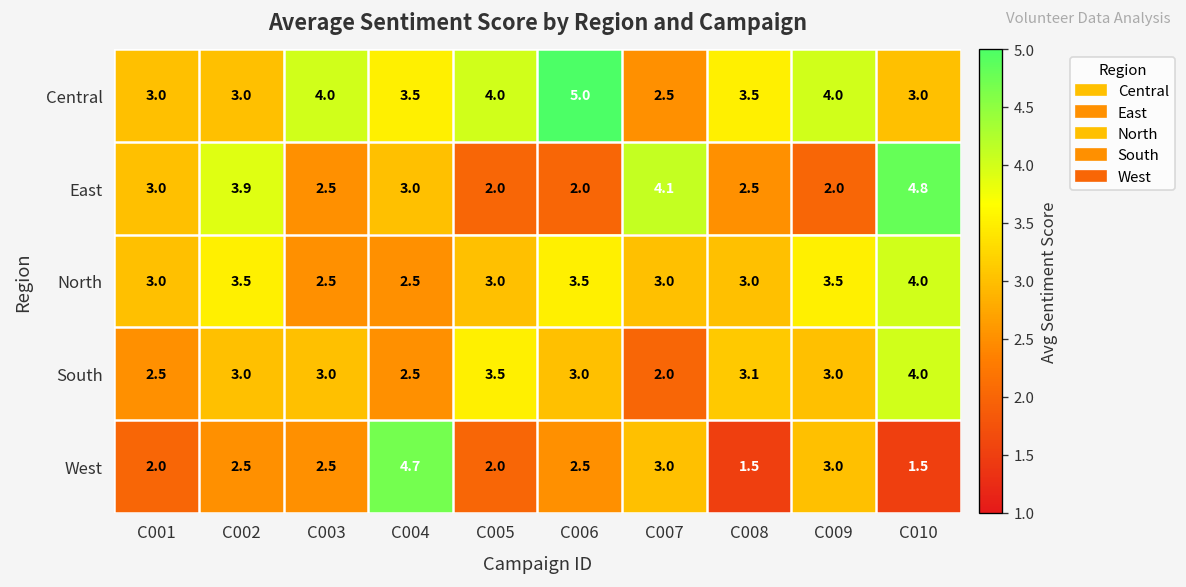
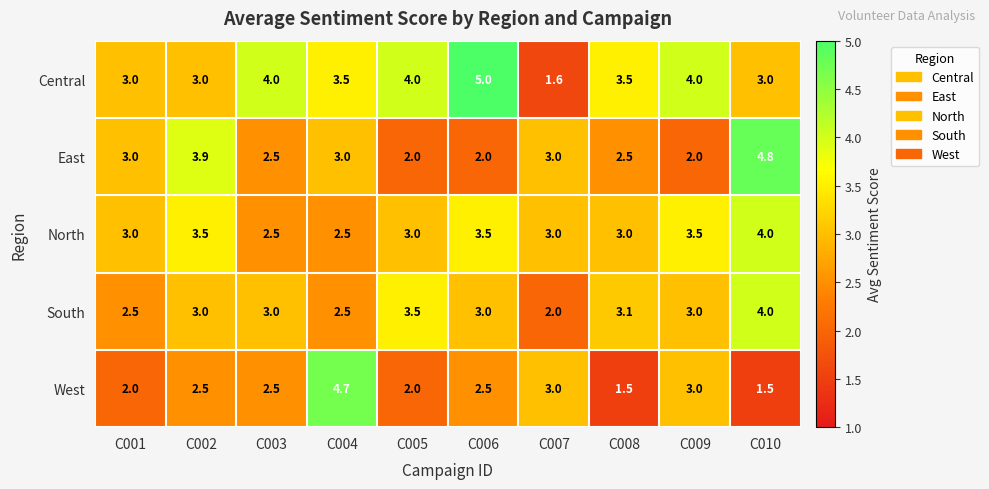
Central, C007: 2.5 -> 1.6
East, C007: 4.1 -> 3.0
